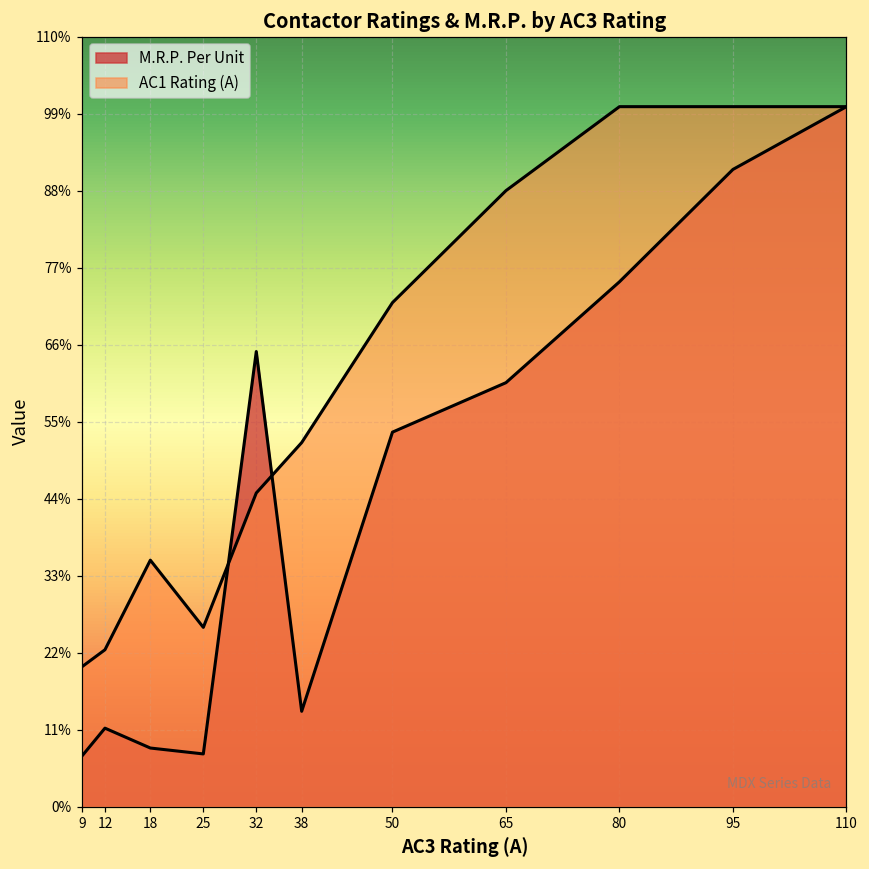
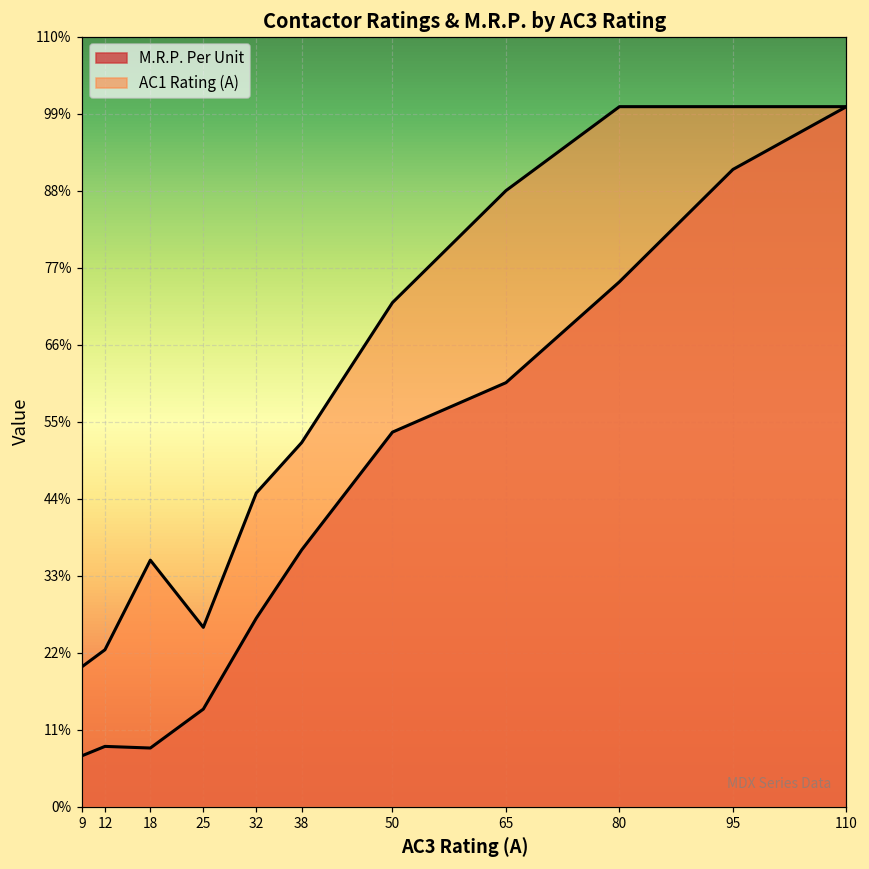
M.R.P. Per Unit, 12: 11% -> 9%
M.R.P. Per Unit, 25: 8% -> 14%
M.R.P. Per Unit, 32: 65% -> 27%
M.R.P. Per Unit, 38: 14% -> 37%
